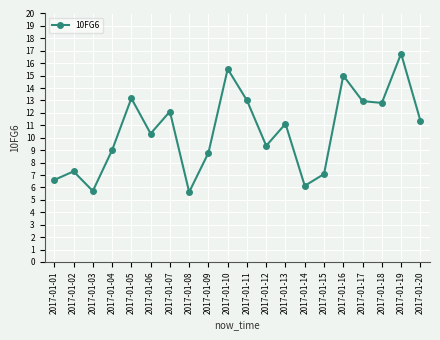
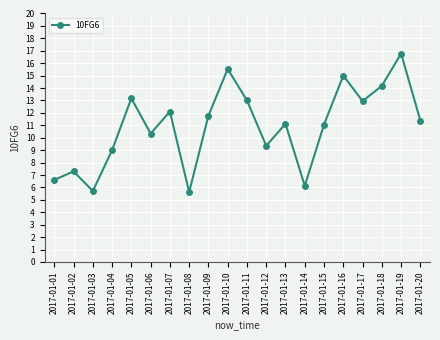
2017-01-09: 8.8 -> 11.8
2017-01-15: 7.1 -> 11.1
2017-01-18: 12.8 -> 14.2
